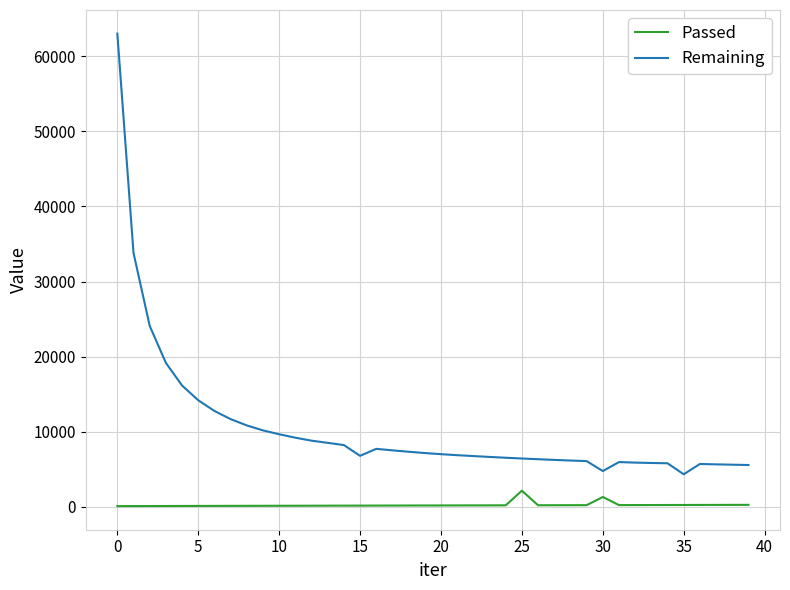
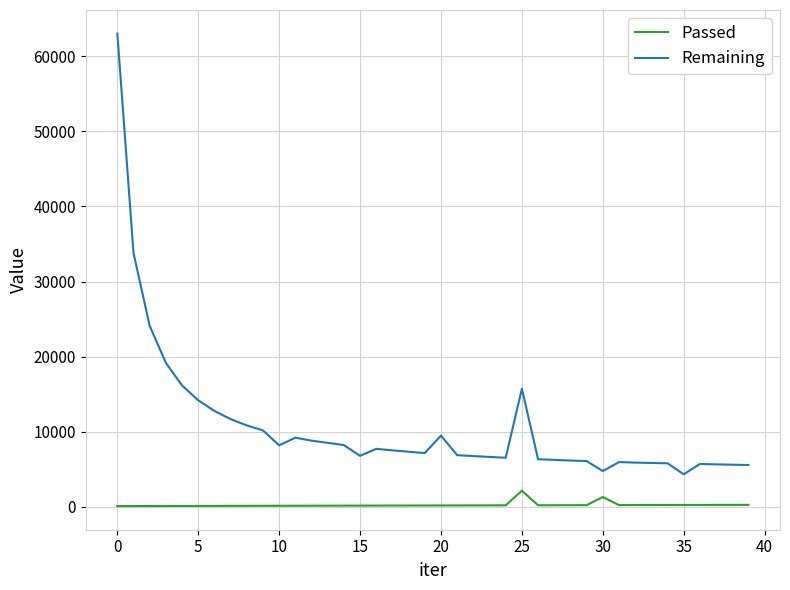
Remaining, 10: 10000 -> 8000
Remaining, 20: 7000 -> 9000
Remaining, 25: 6000 -> 16000
